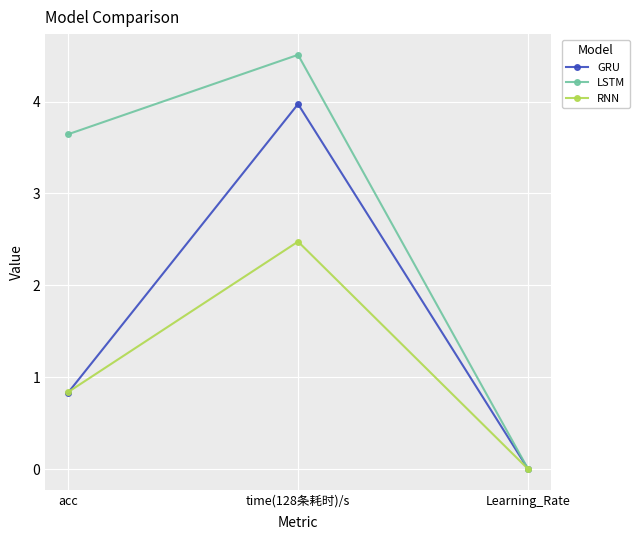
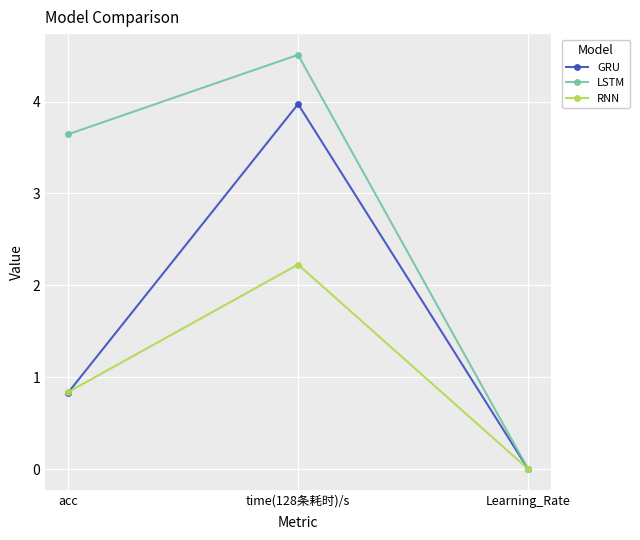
RNN, time(128条耗时)/s: 2.5 -> 2.2
